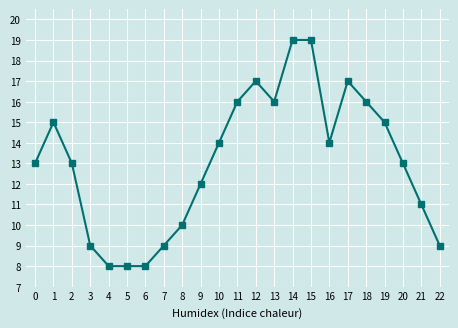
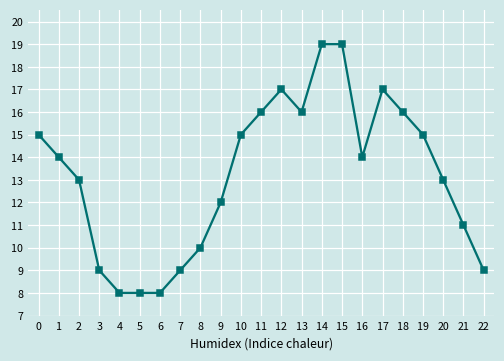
0: 13 -> 15
1: 15 -> 14
10: 14 -> 15
